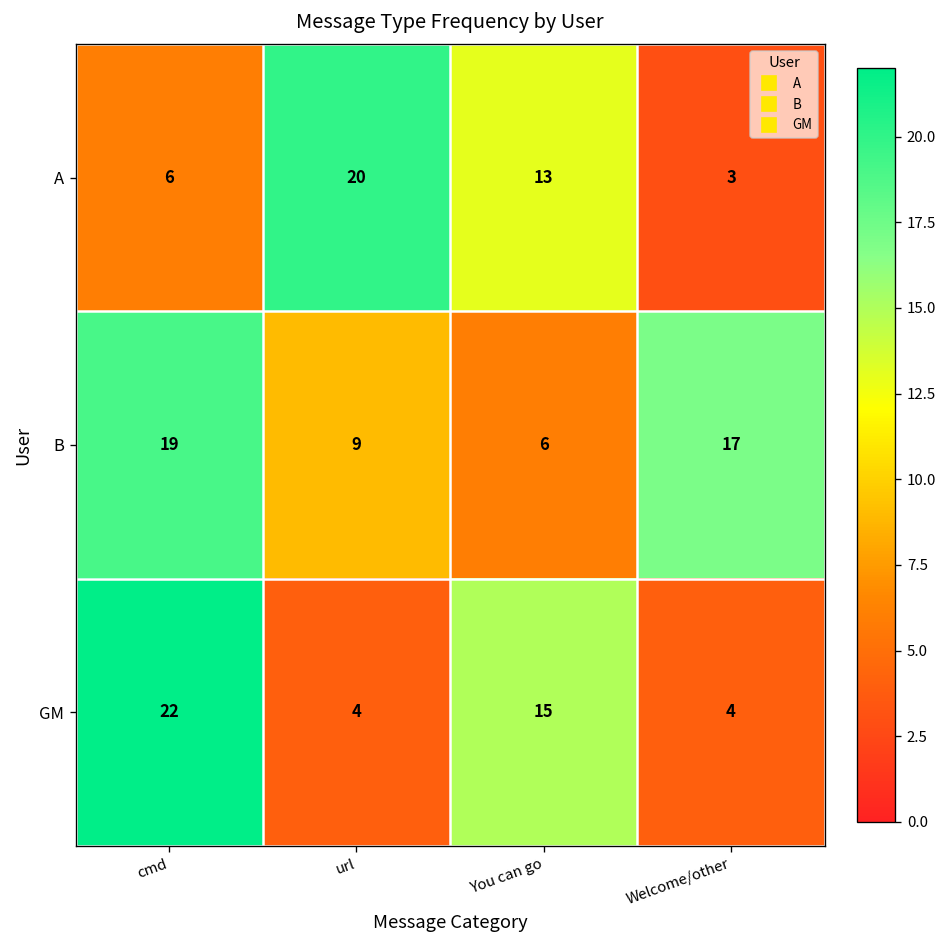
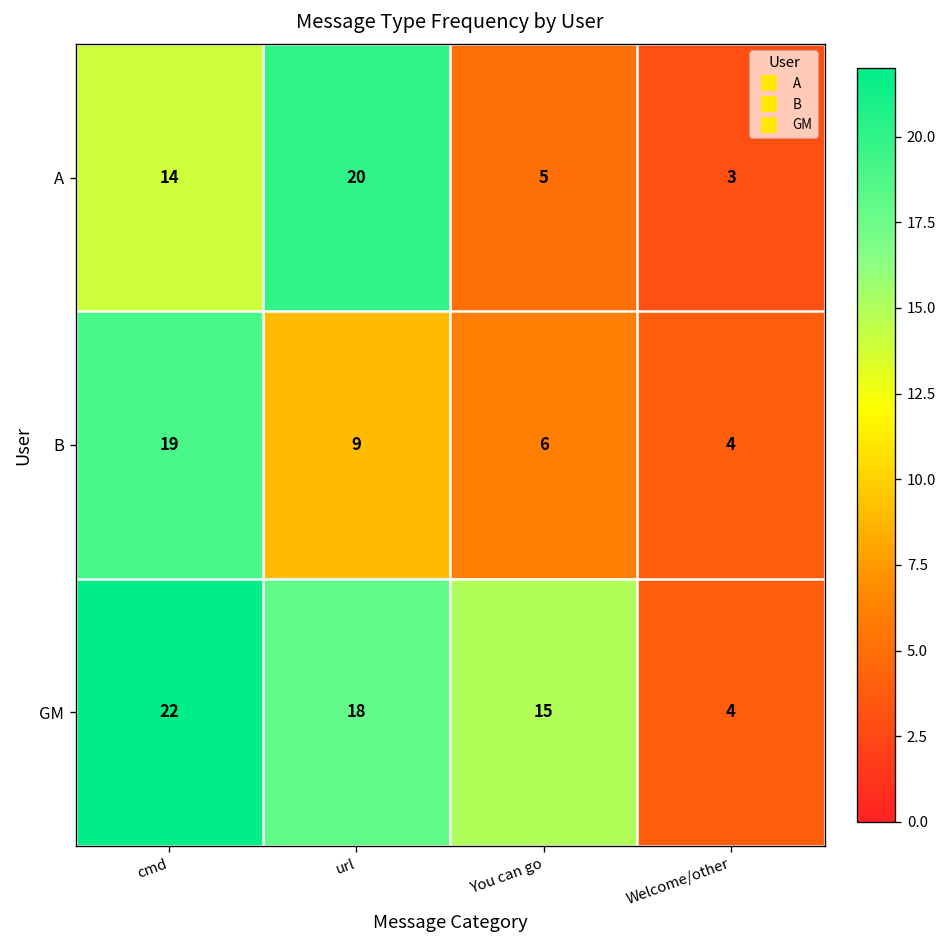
A, cmd: 6 -> 14
A, You can go: 13 -> 5
B, Welcome/other: 17 -> 4
GM, url: 4 -> 18
